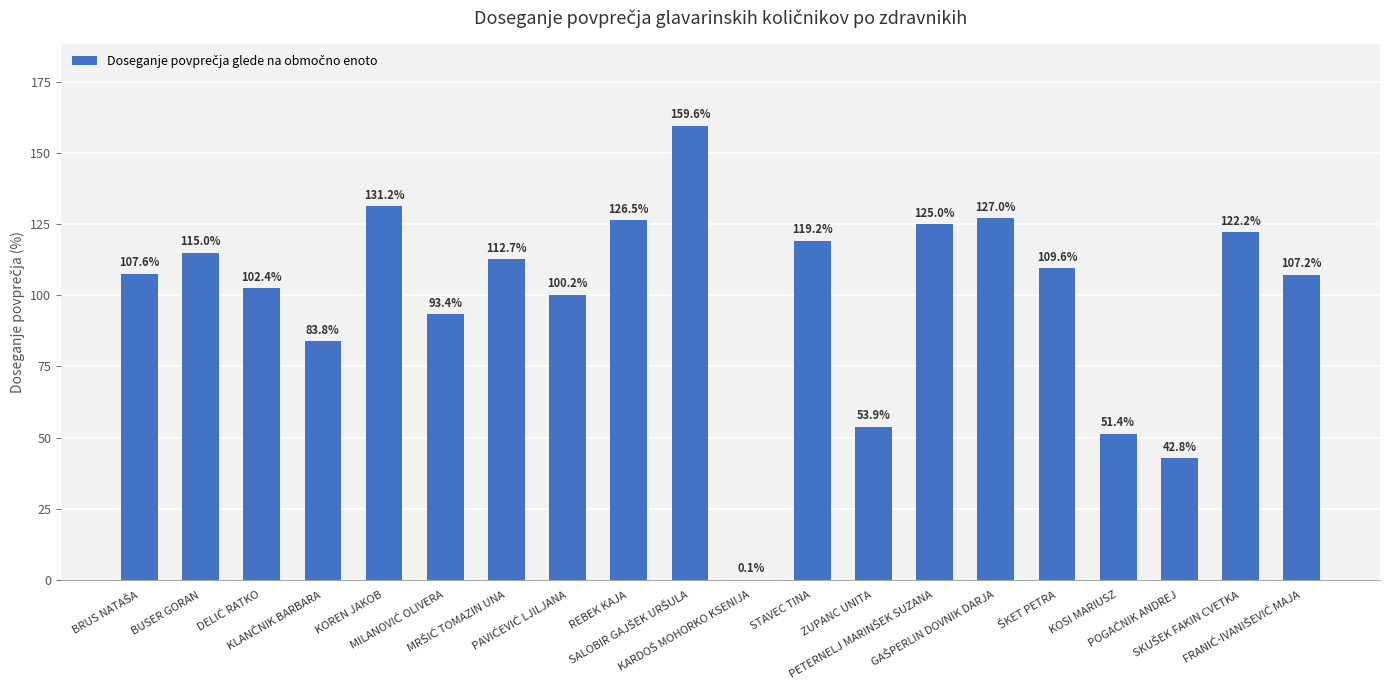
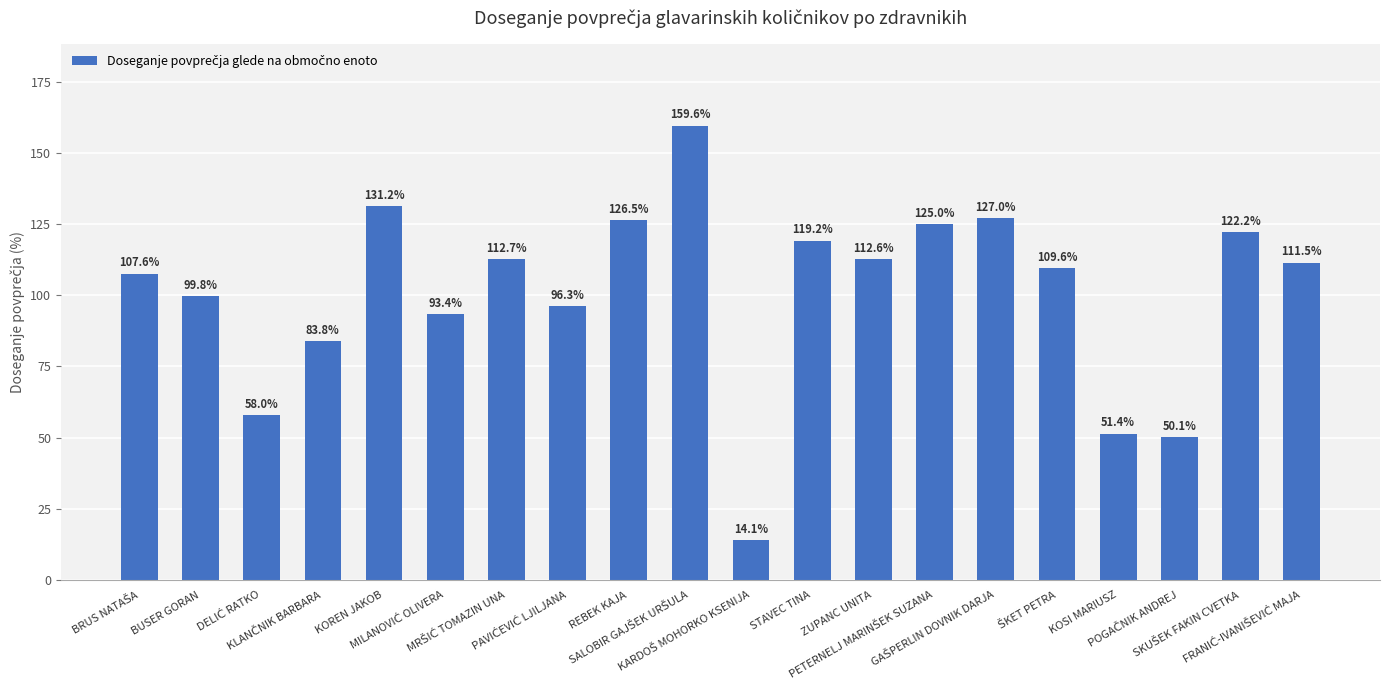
BUSER GORAN: 115.0% -> 99.8%
DELIĆ RATKO: 102.4% -> 58.0%
PAVIĆEVIĆ LJILJANA: 100.2% -> 96.3%
KARDOŠ MOHORKO KSENIJA: 0.1% -> 14.1%
ZUPANC UNITA: 53.9% -> 112.6%
POGAČNIK ANDREJ: 42.8% -> 50.1%
FRANIĆ-IVANIŠEVIĆ MAJA: 107.2% -> 111.5%
